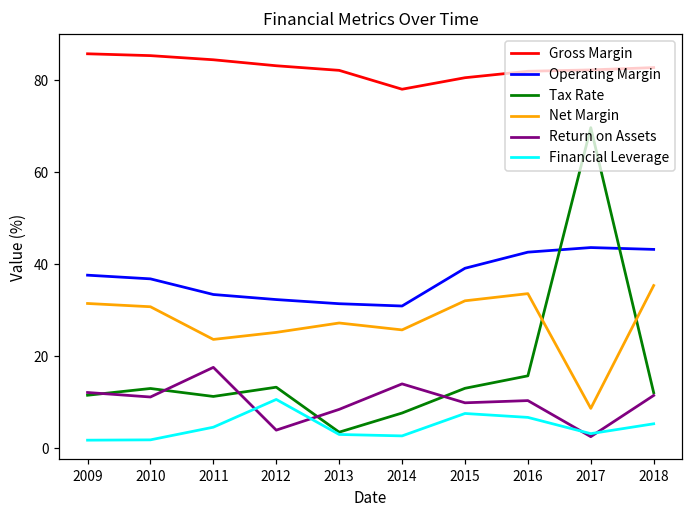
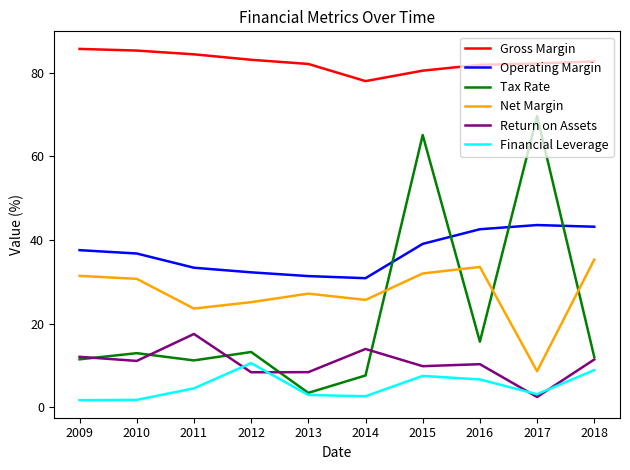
Return on Assets, 2012: 4 -> 8
Tax Rate, 2015: 13 -> 65
Financial Leverage, 2018: 5 -> 9
